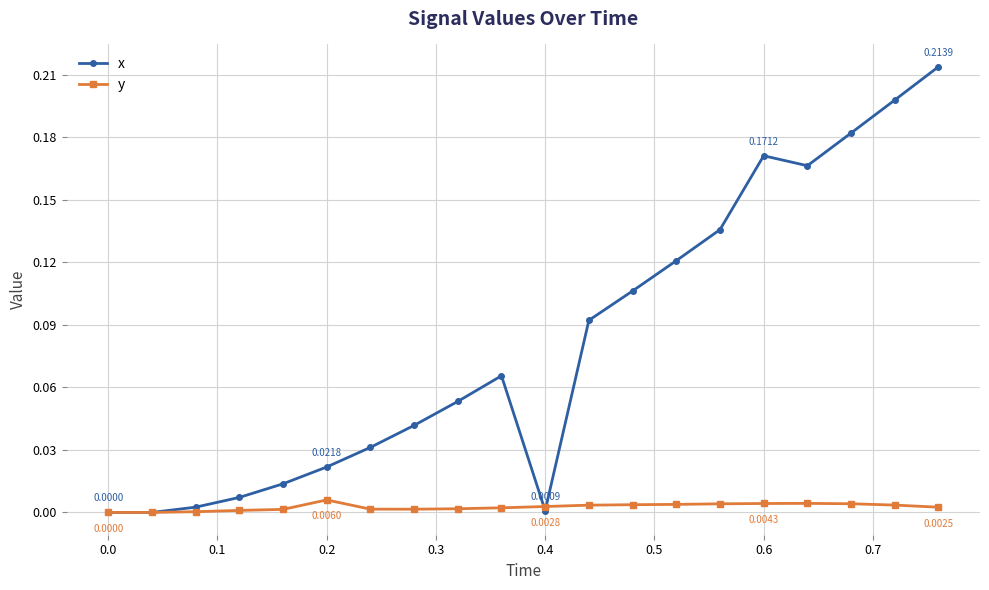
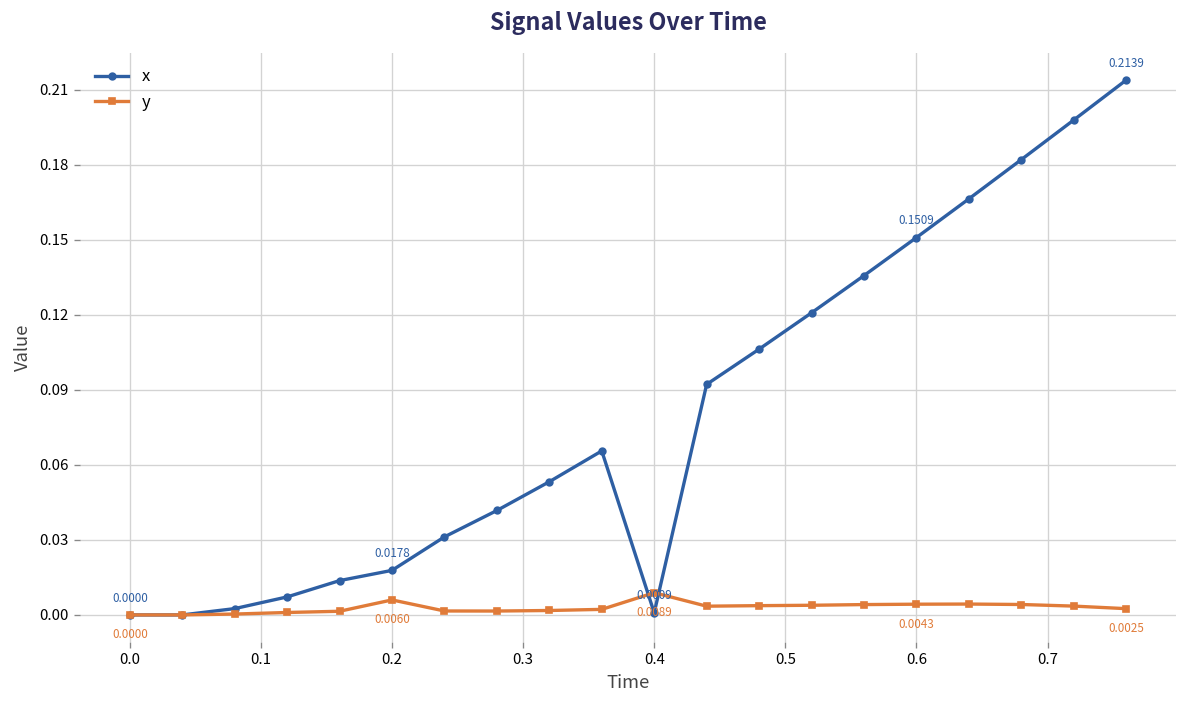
x, 0.2: 0.0218 -> 0.0178
y, 0.4: 0.0028 -> 0.0089
x, 0.6: 0.1712 -> 0.1509
